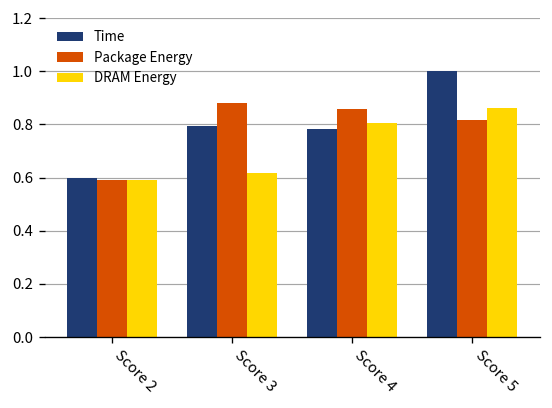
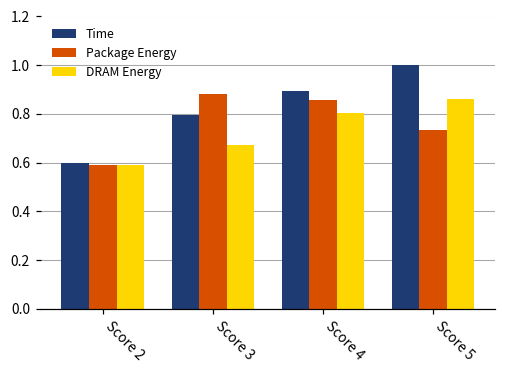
DRAM Energy, Score 3: 0.62 -> 0.67
Time, Score 4: 0.78 -> 0.90
Package Energy, Score 5: 0.82 -> 0.74
